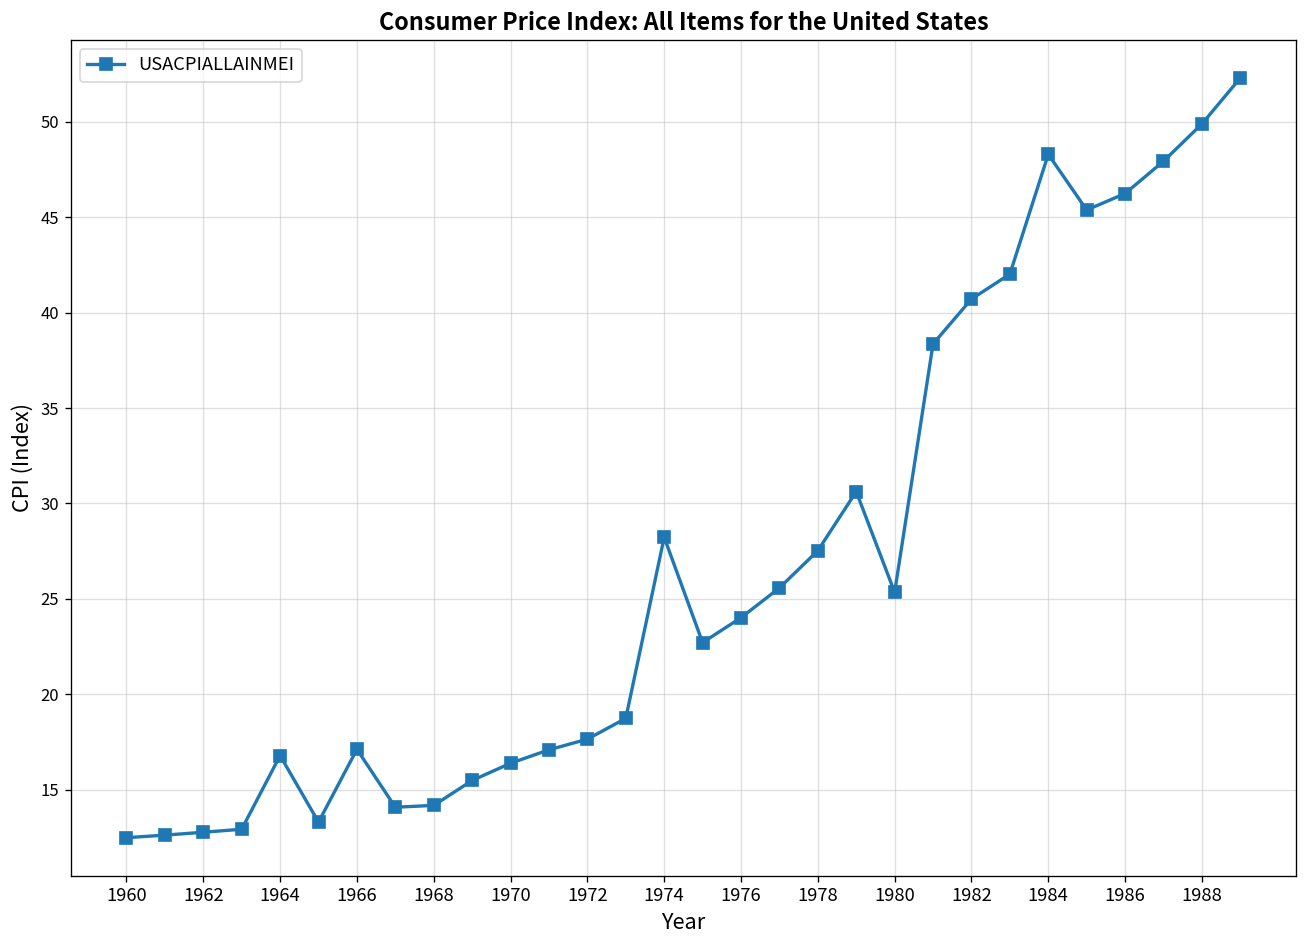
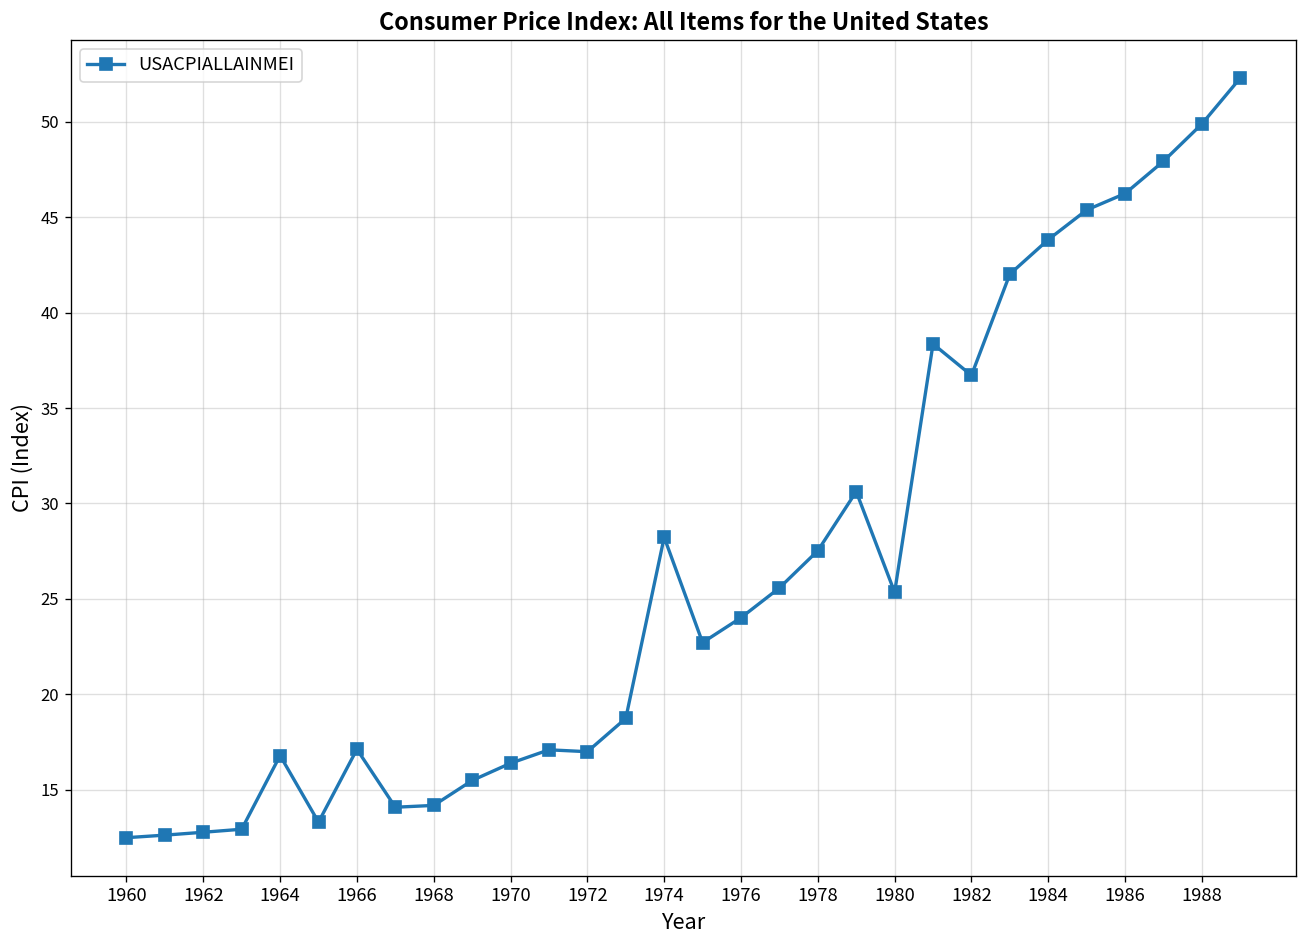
1972: 17.6 -> 17.0
1982: 40.7 -> 36.7
1984: 48.3 -> 43.8
